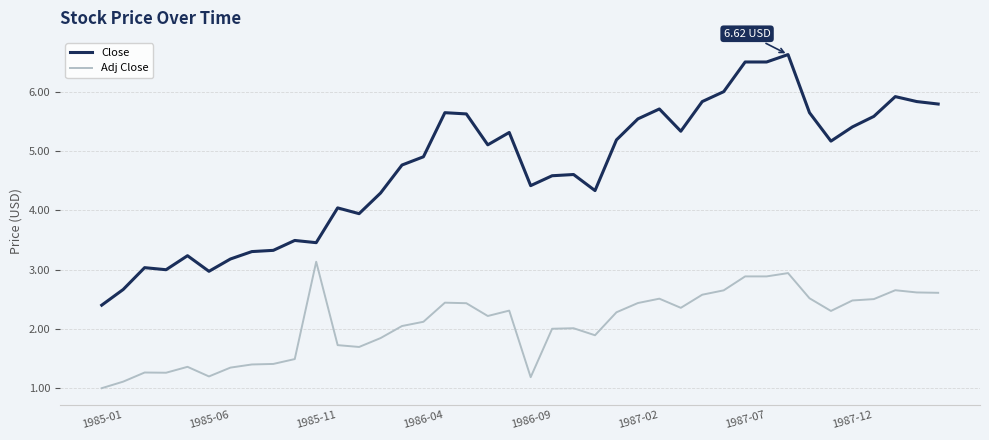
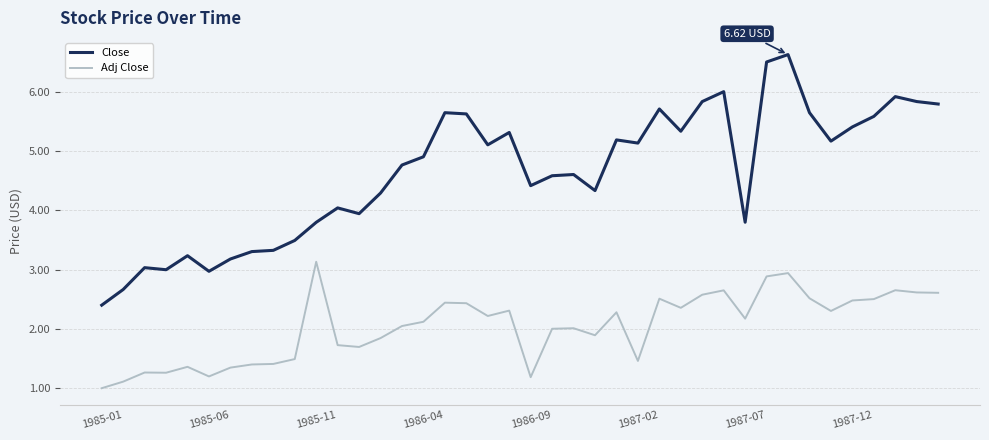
Close, 1985-11: 3.5 -> 3.8
Close, 1987-02: 5.5 -> 5.1
Adj Close, 1987-02: 2.4 -> 1.5
Close, 1987-07: 6.5 -> 3.8
Adj Close, 1987-07: 2.9 -> 2.2
